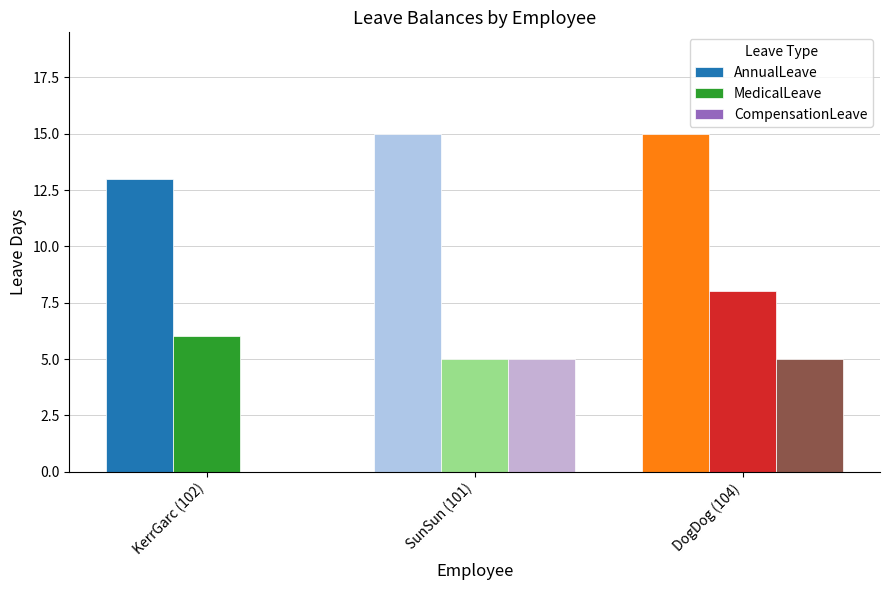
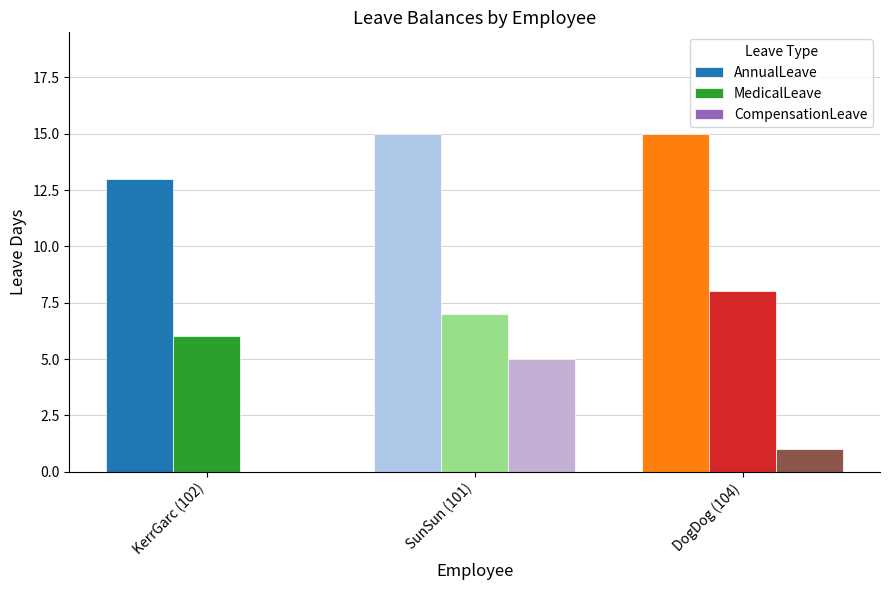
MedicalLeave, SunSun (101): 5 -> 7
CompensationLeave, DogDog (104): 5 -> 1
